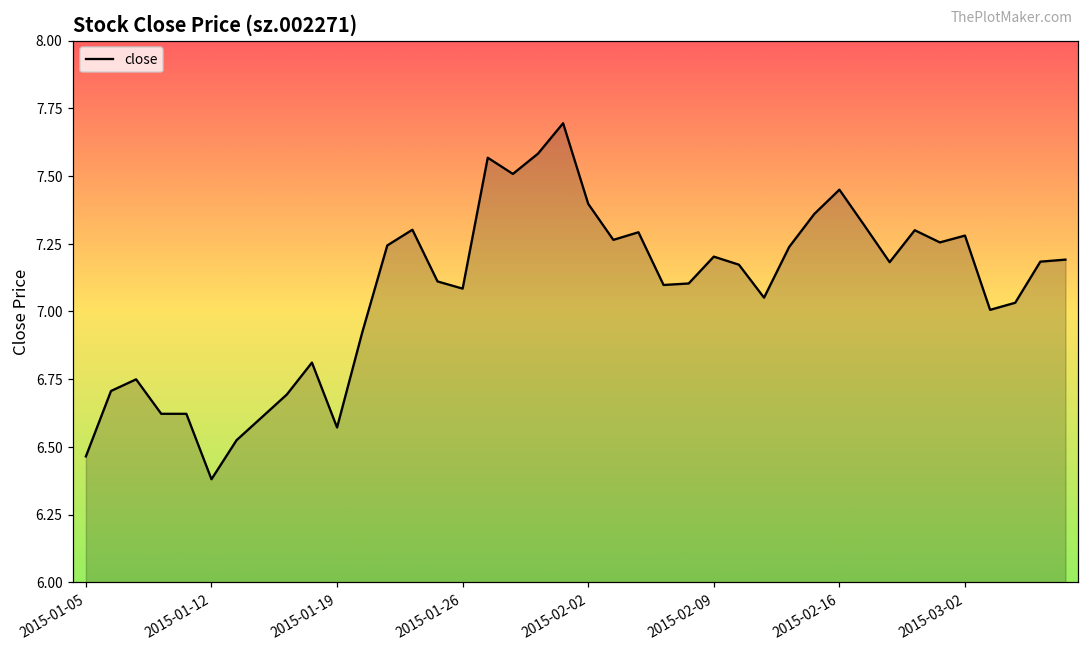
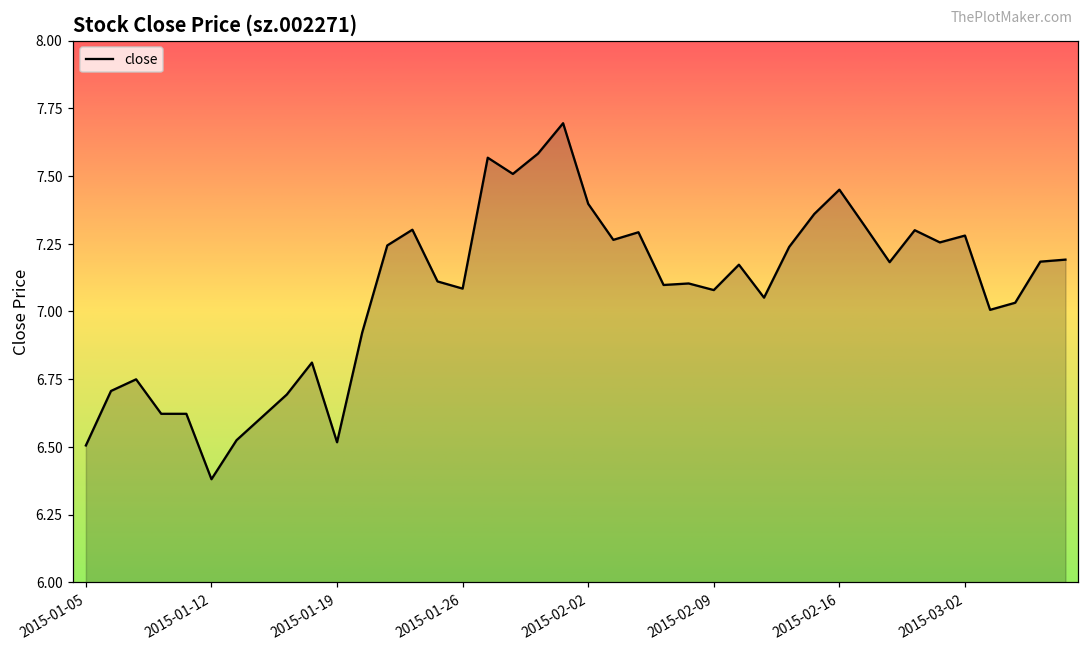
2015-01-05: 6.46 -> 6.51
2015-01-19: 6.57 -> 6.52
2015-02-09: 7.20 -> 7.08
